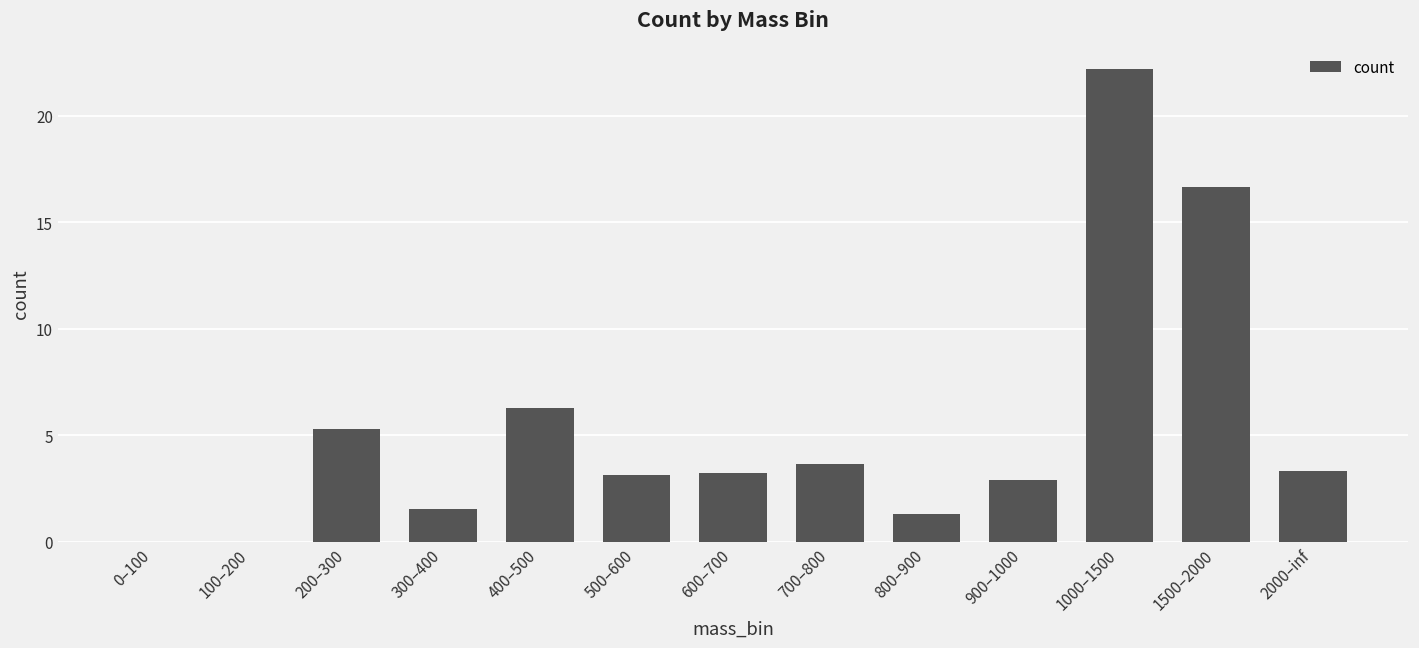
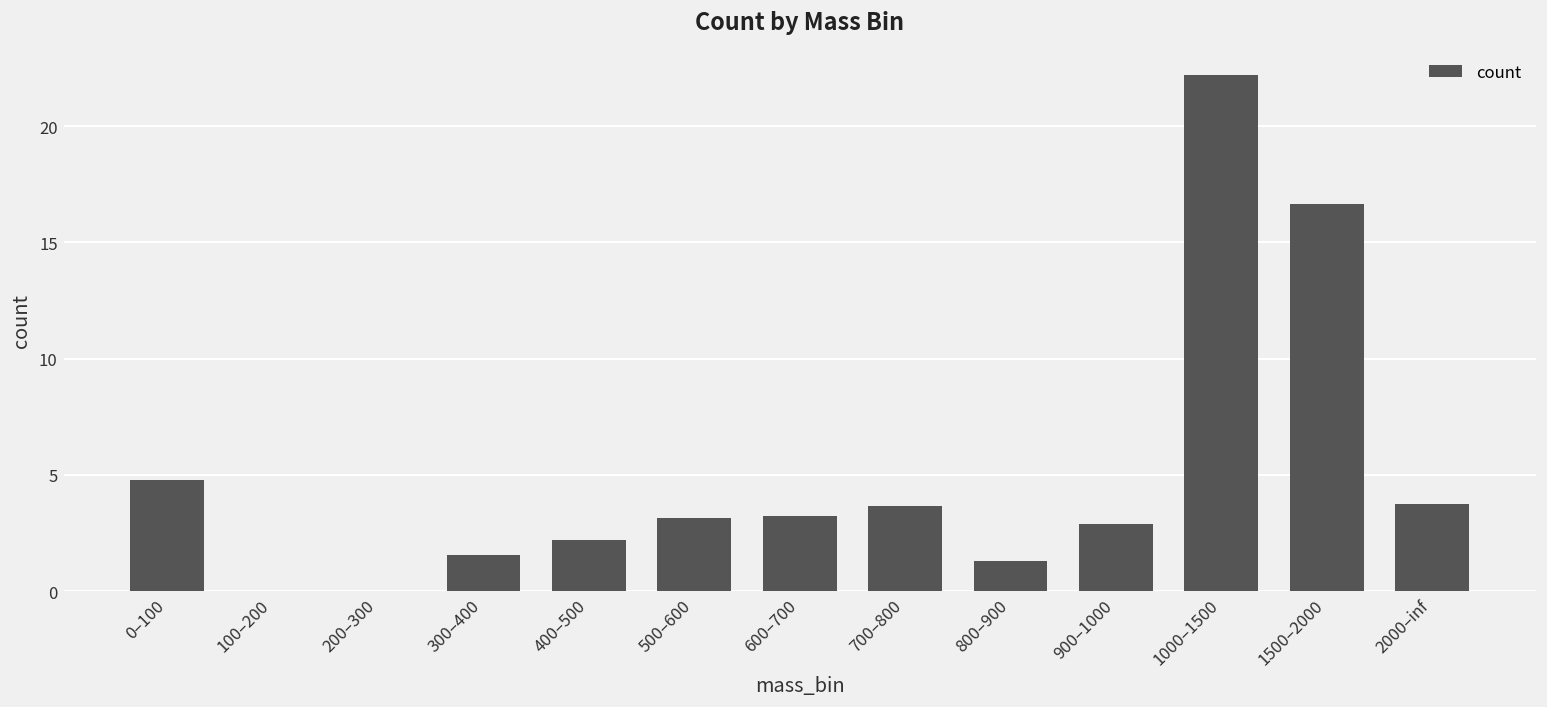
0–100: 0.0 -> 4.8
200–300: 5.3 -> 0.0
400–500: 6.3 -> 2.2
2000–inf: 3.3 -> 3.8
